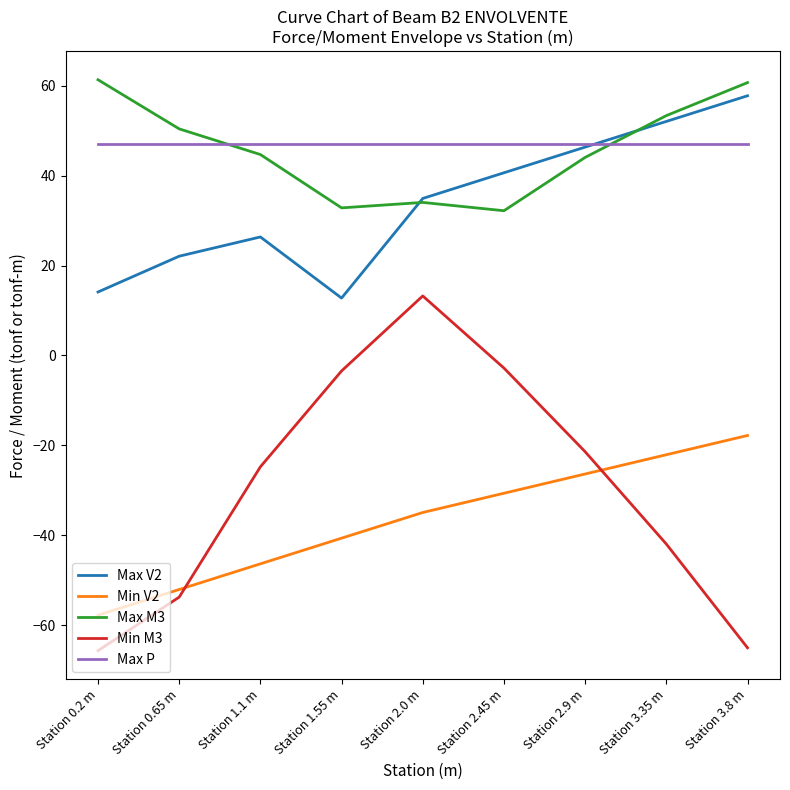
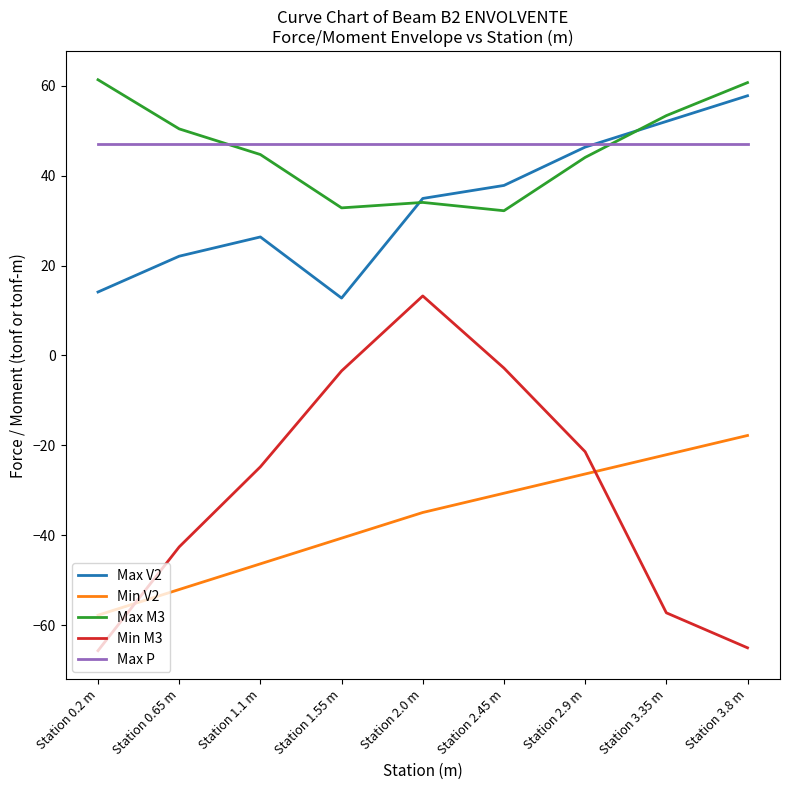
Min M3, Station 0.65 m: -54 -> -43
Max V2, Station 2.45 m: 41 -> 38
Min M3, Station 3.35 m: -42 -> -57
